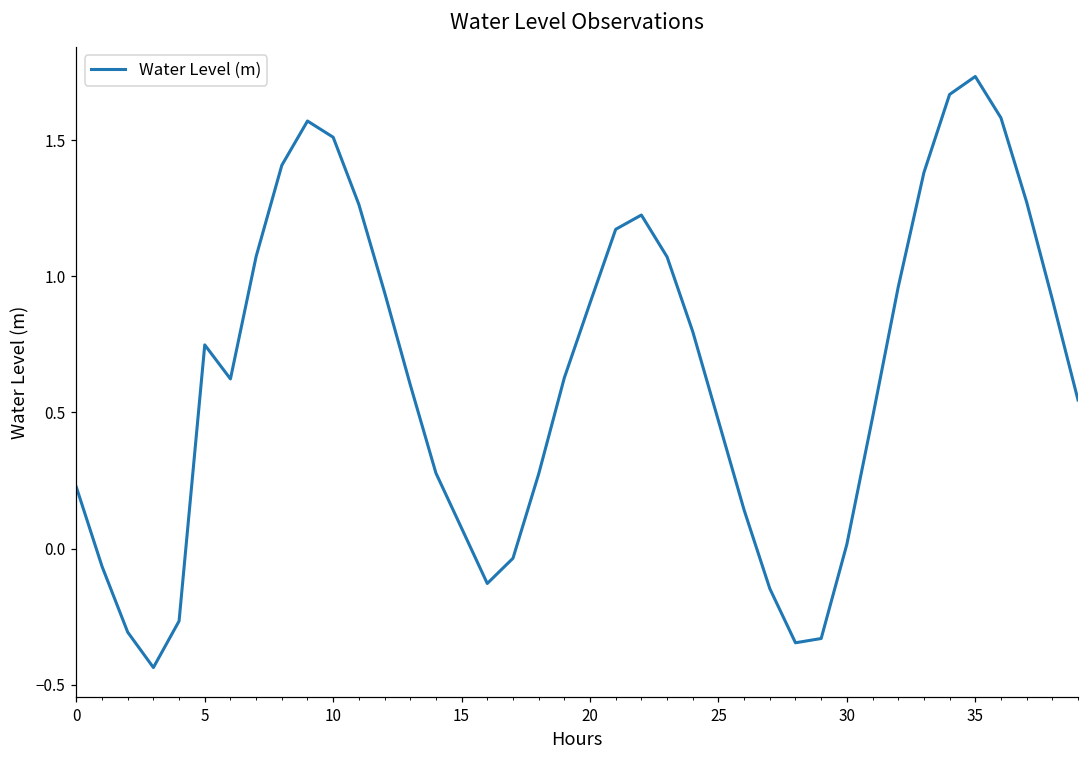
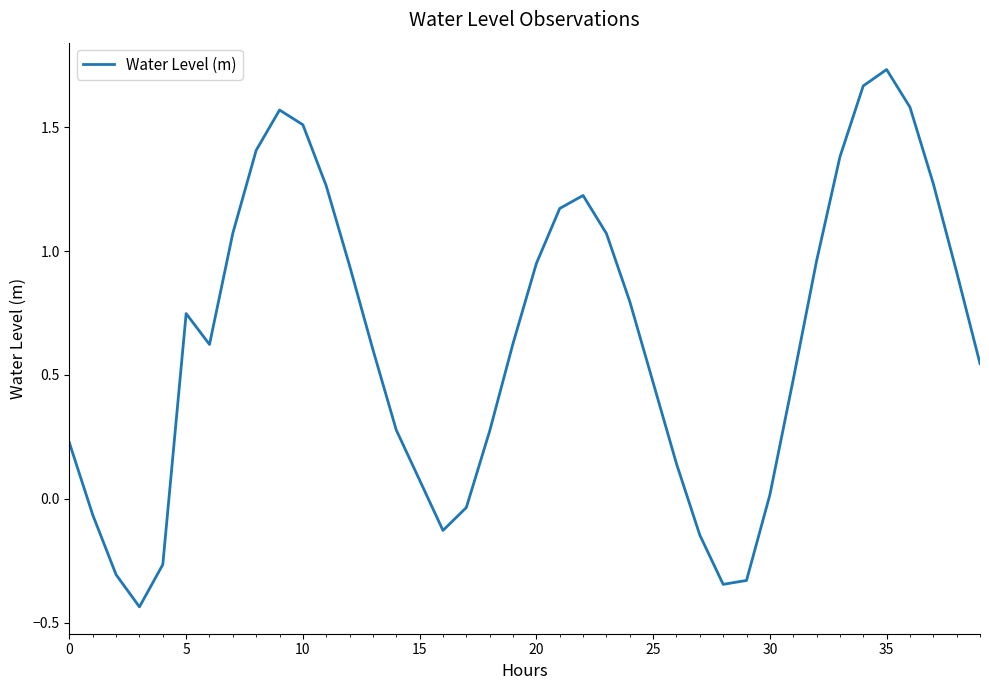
20: 0.90 -> 0.95
